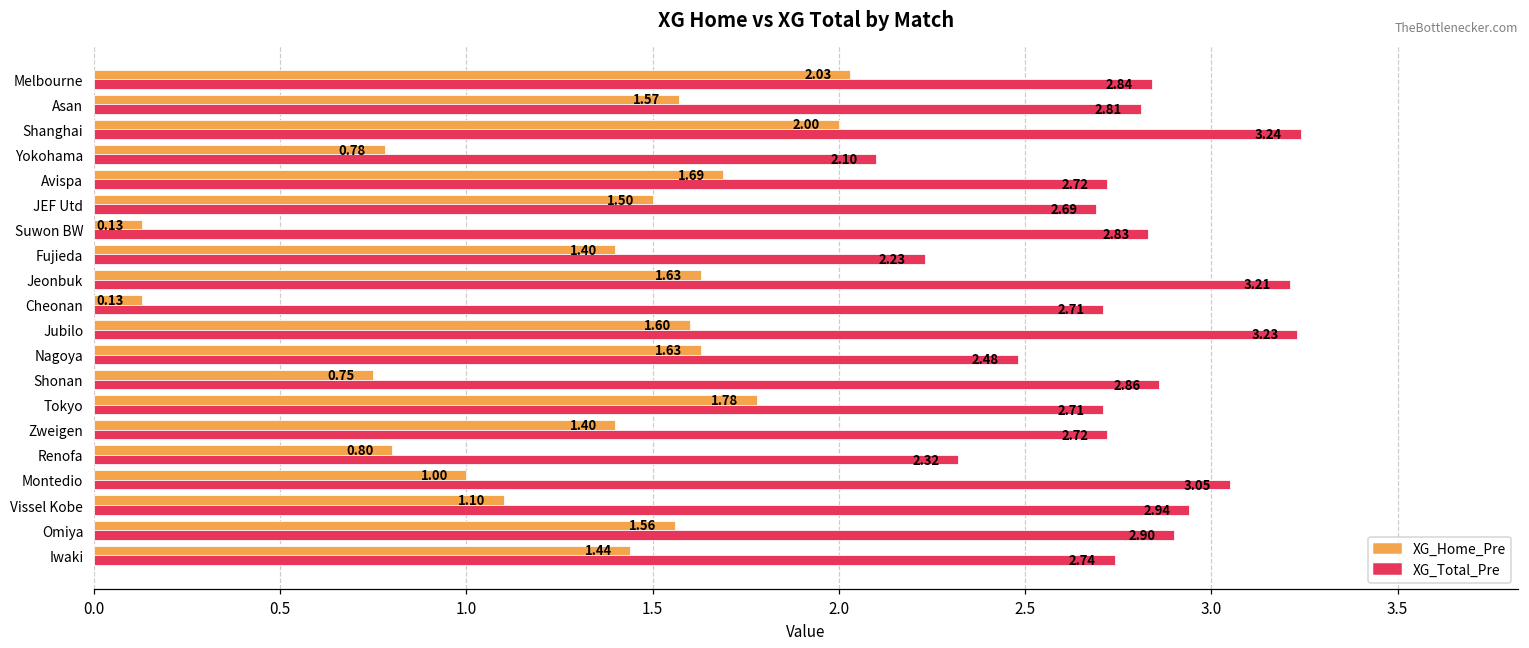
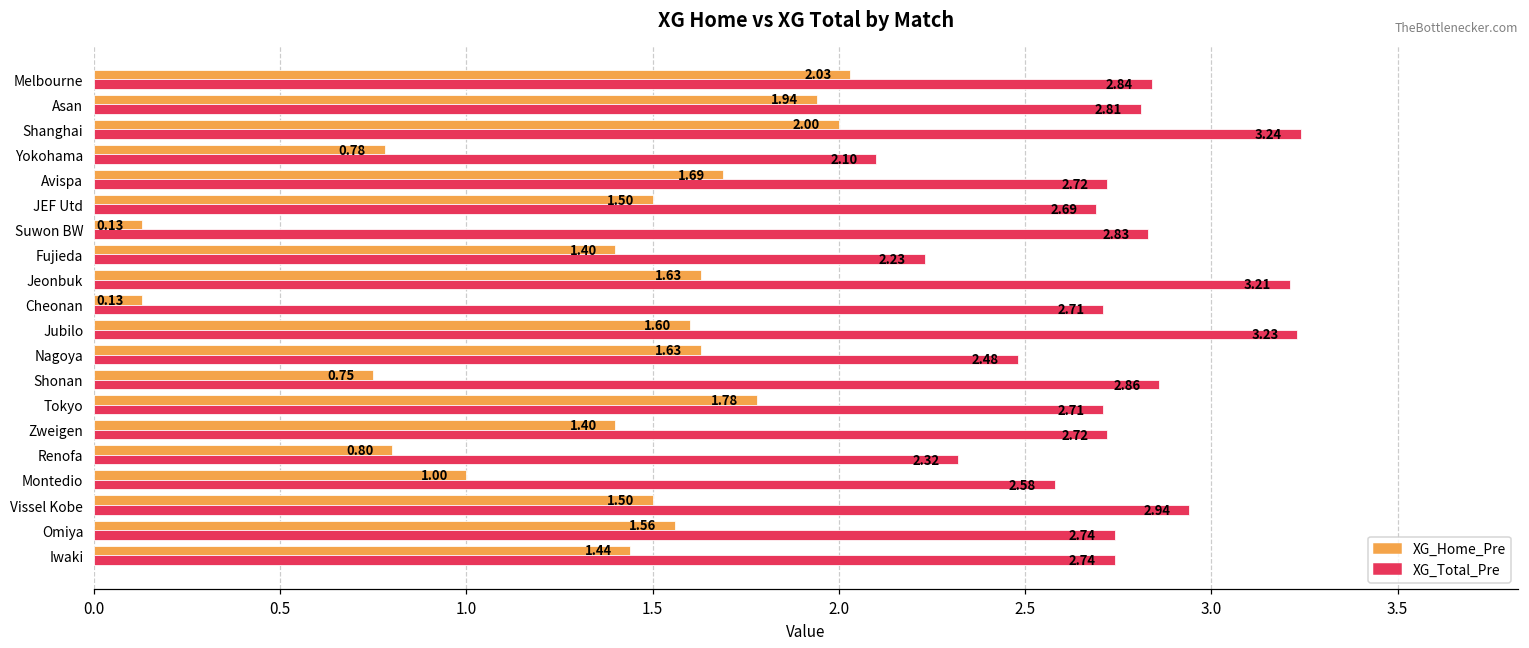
XG_Home_Pre, Asan: 1.57 -> 1.94
XG_Total_Pre, Montedio: 3.05 -> 2.58
XG_Home_Pre, Vissel Kobe: 1.10 -> 1.50
XG_Total_Pre, Omiya: 2.90 -> 2.74
